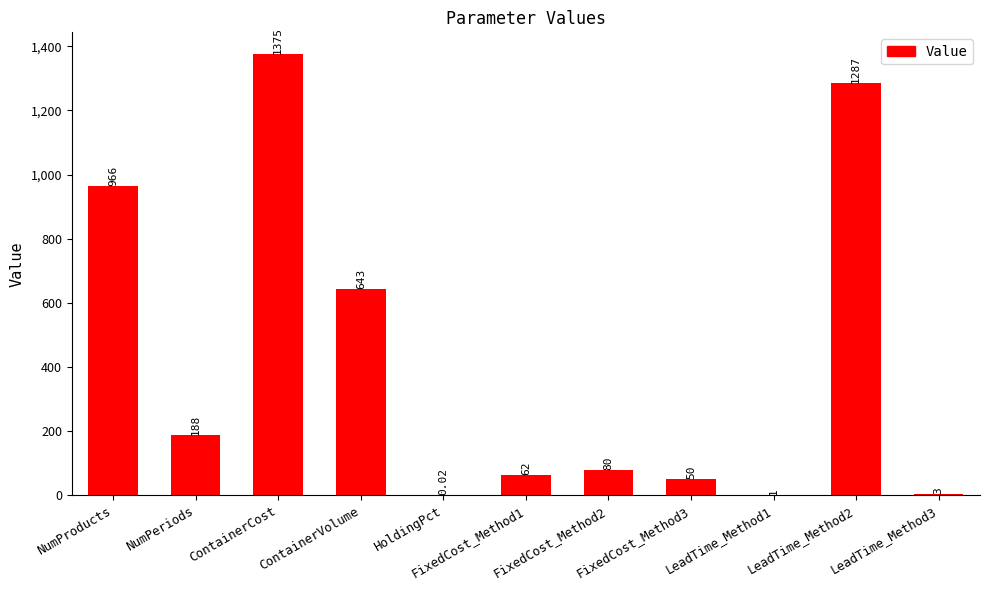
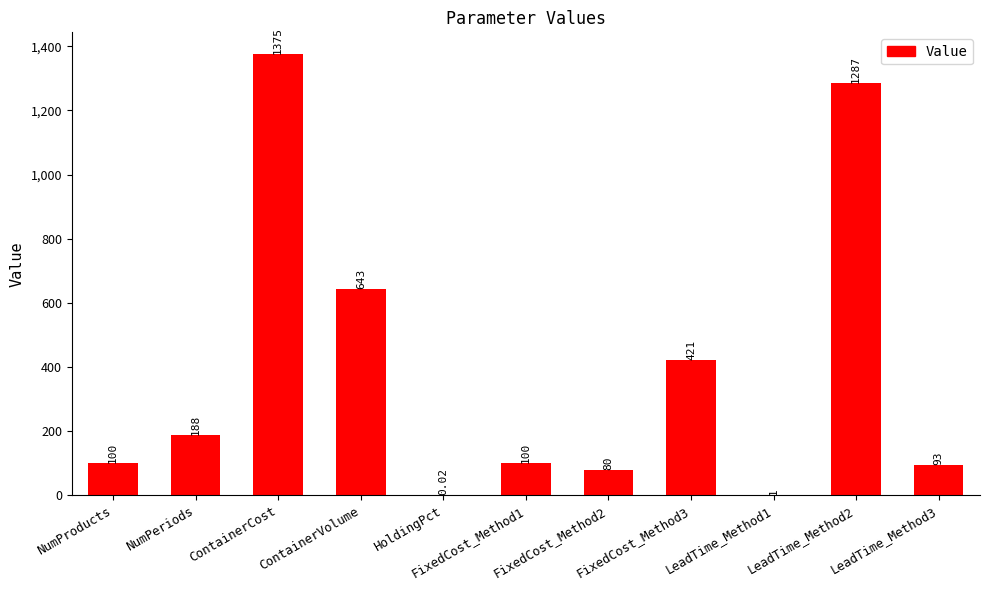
NumProducts: 966 -> 100
FixedCost_Method1: 62 -> 100
FixedCost_Method3: 50 -> 421
LeadTime_Method3: 3 -> 93
